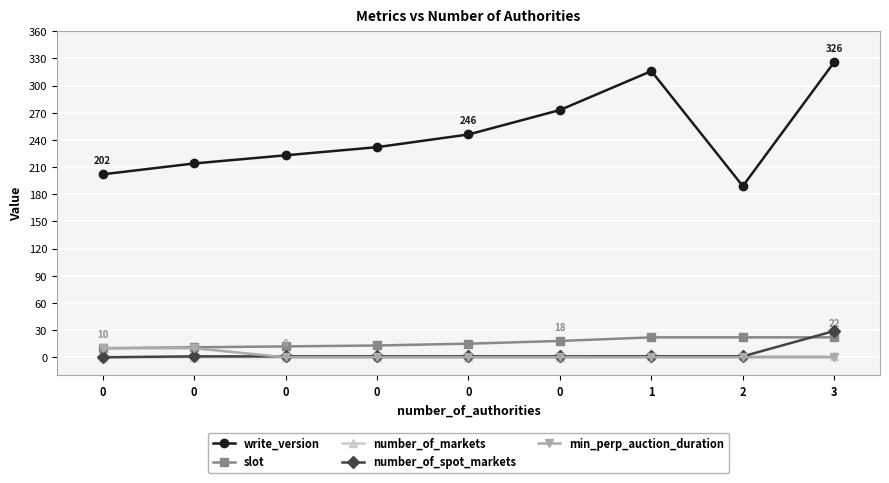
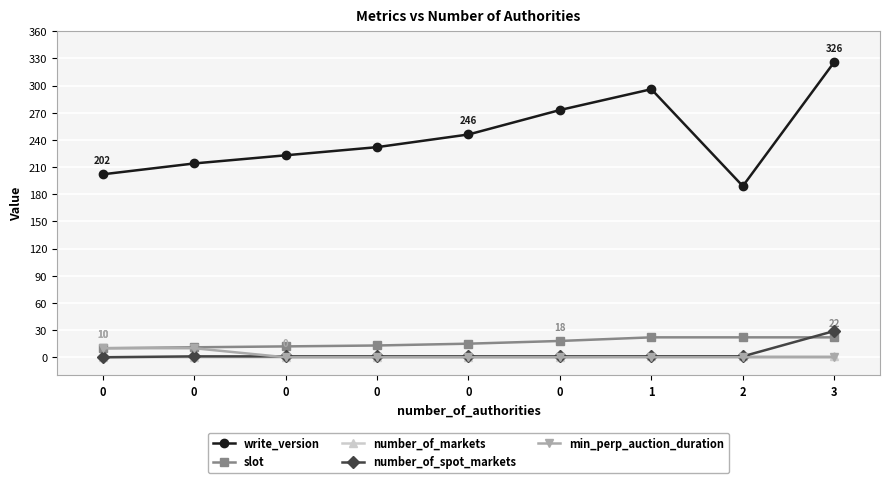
write_version, 1: 320 -> 300
